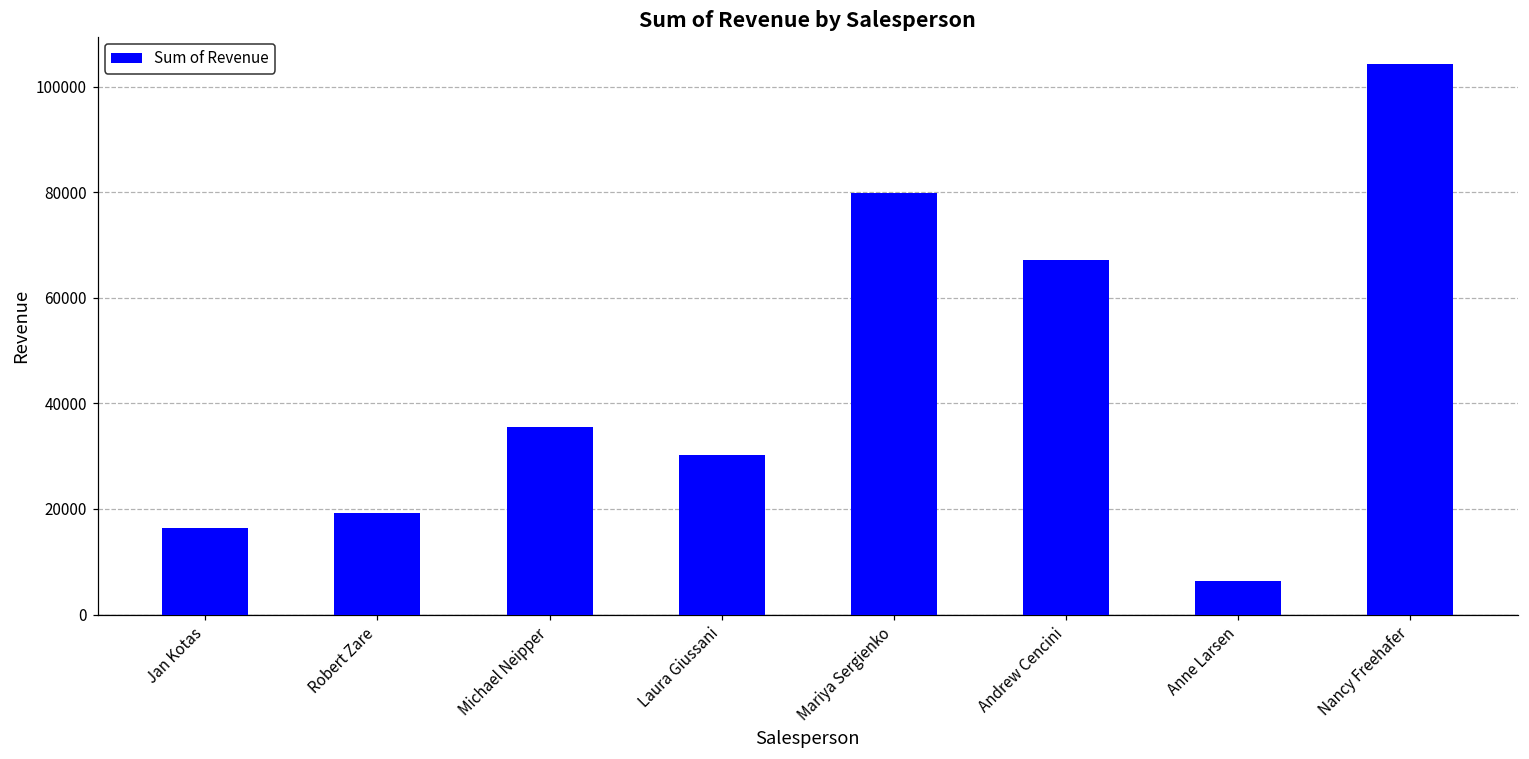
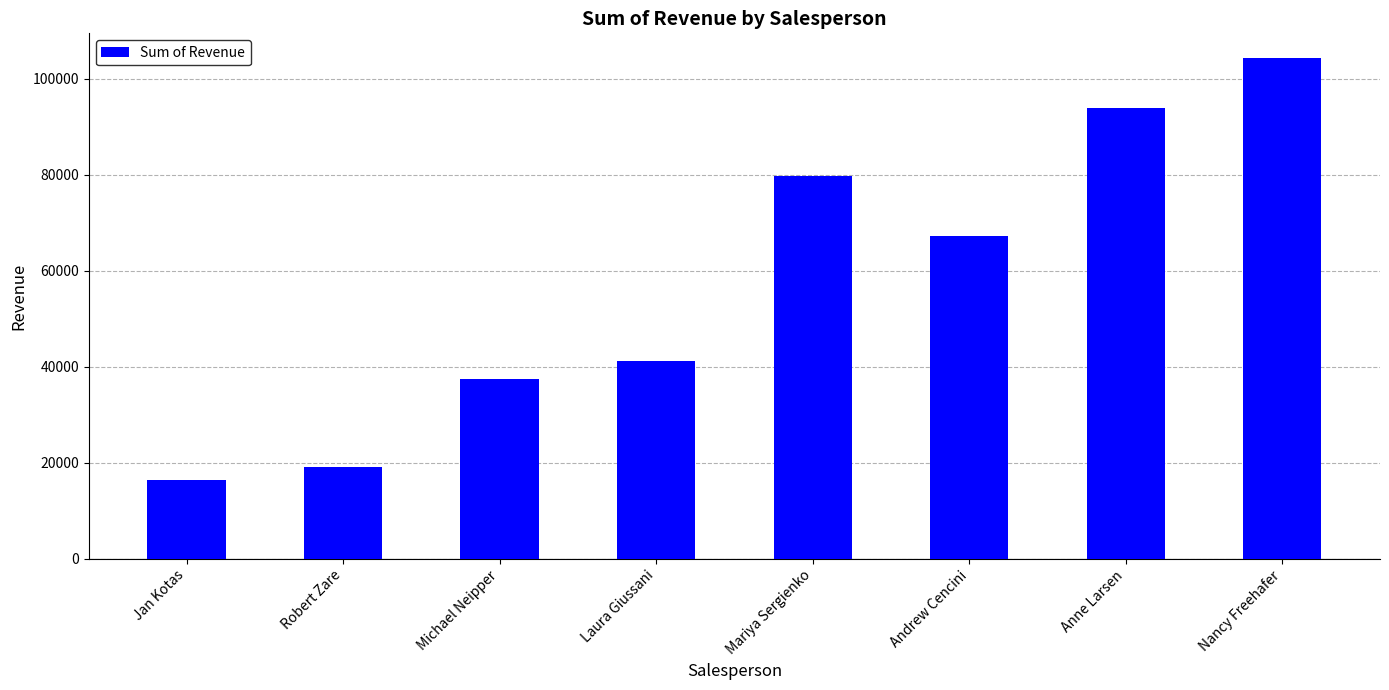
Michael Neipper: 35000 -> 37000
Laura Giussani: 30000 -> 41000
Anne Larsen: 6000 -> 94000
